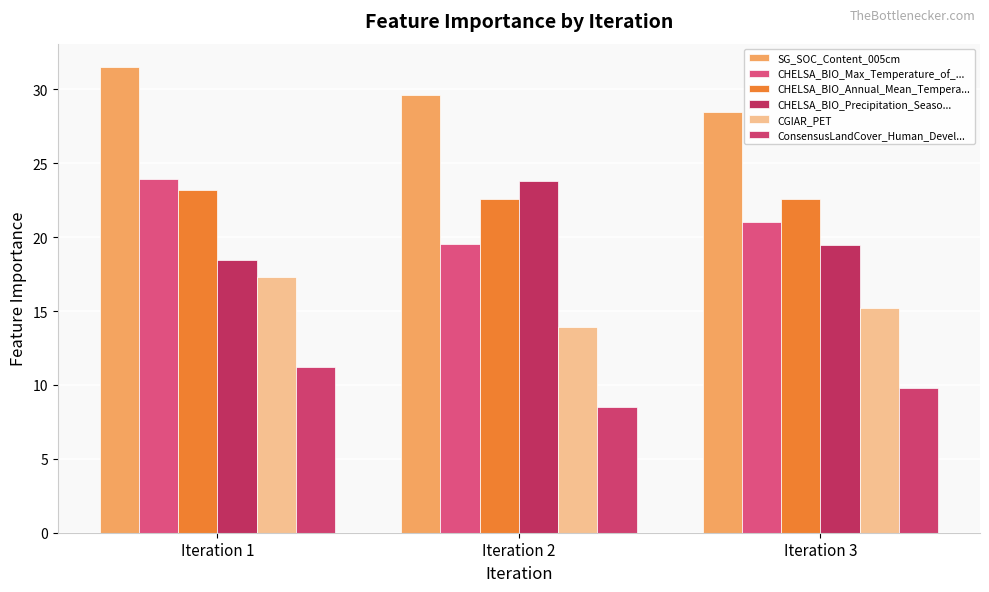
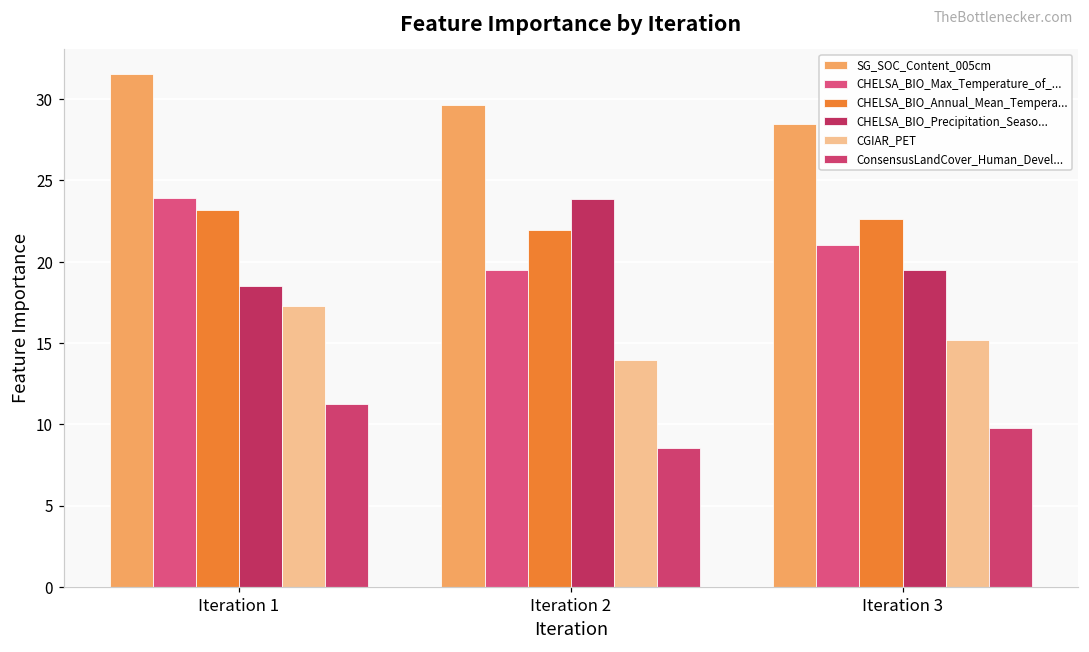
CHELSA_BIO_Annual_Mean_Tempera..., Iteration 2: 22.6 -> 21.9
